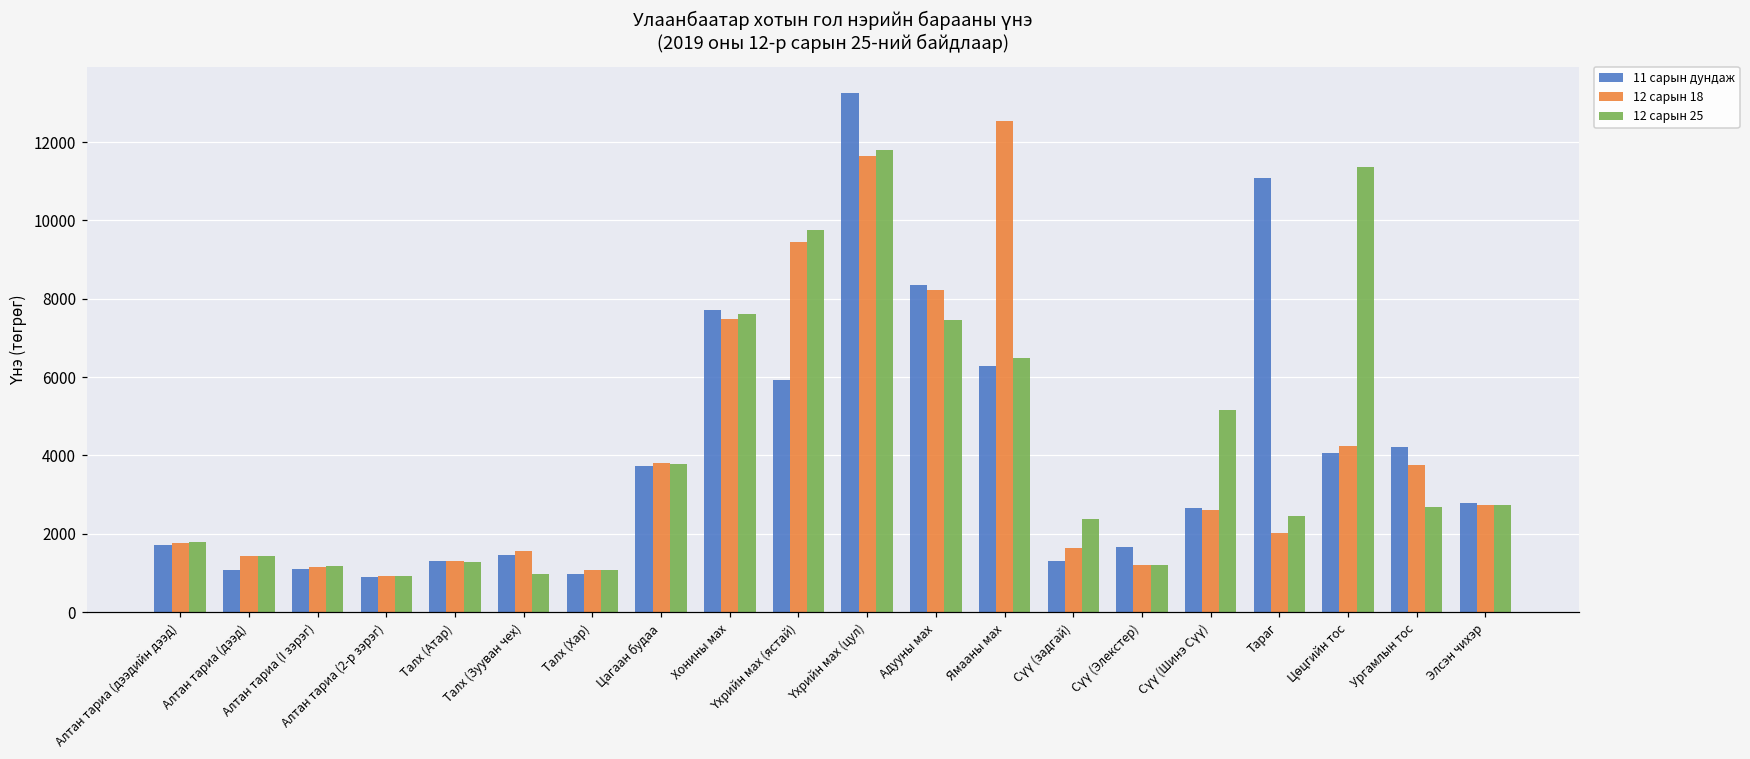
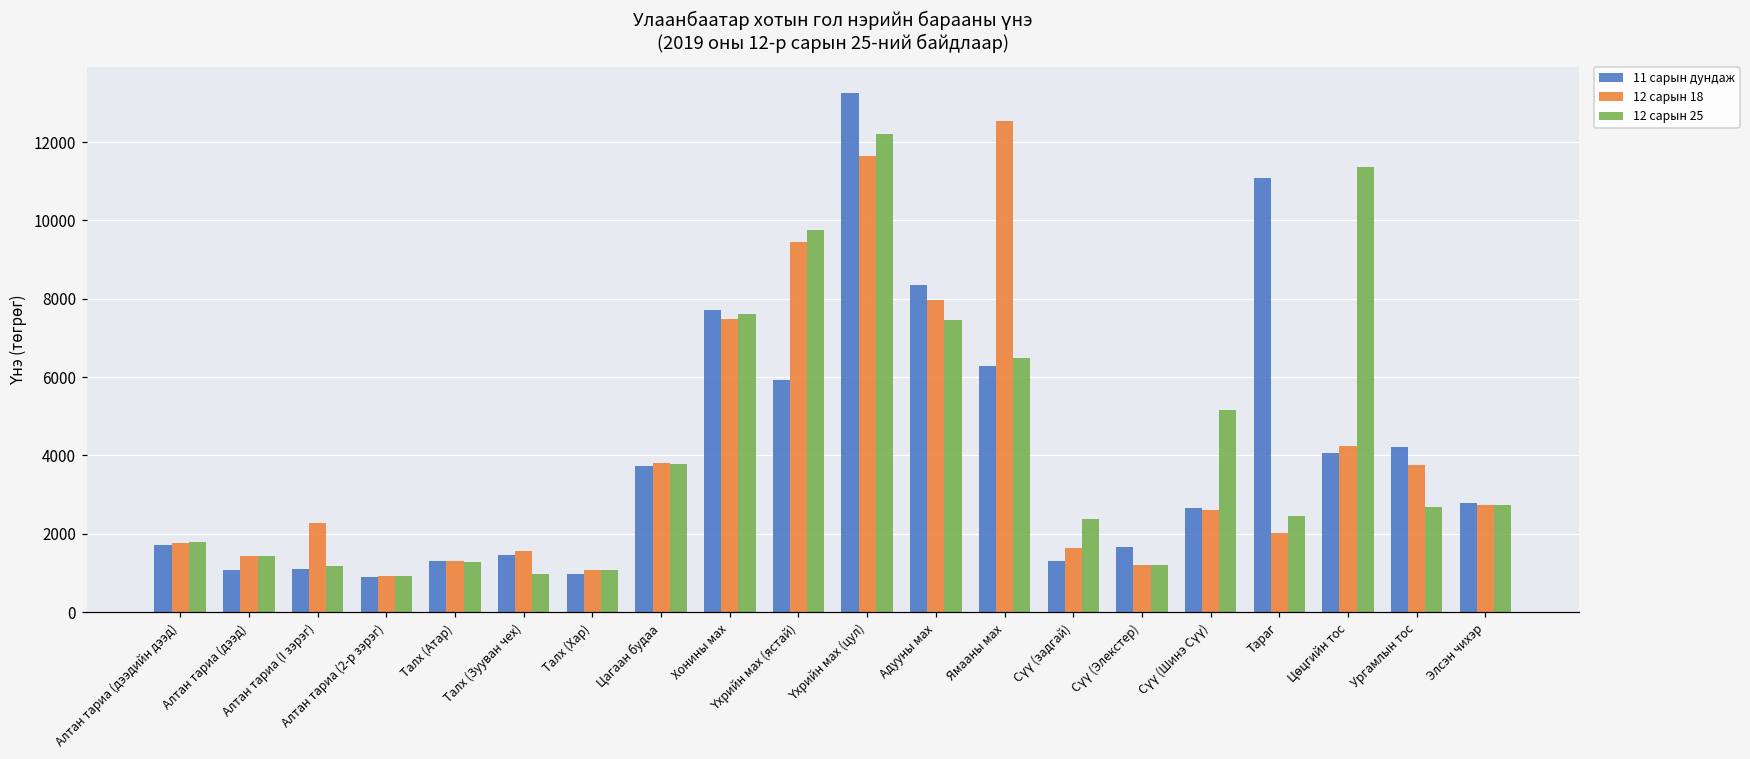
12 сарын 18, Алтан тариа (I зэрэг): 1200 -> 2300
12 сарын 25, Үхрийн мах (цул): 11800 -> 12200
12 сарын 18, Адууны мах: 8200 -> 8000
